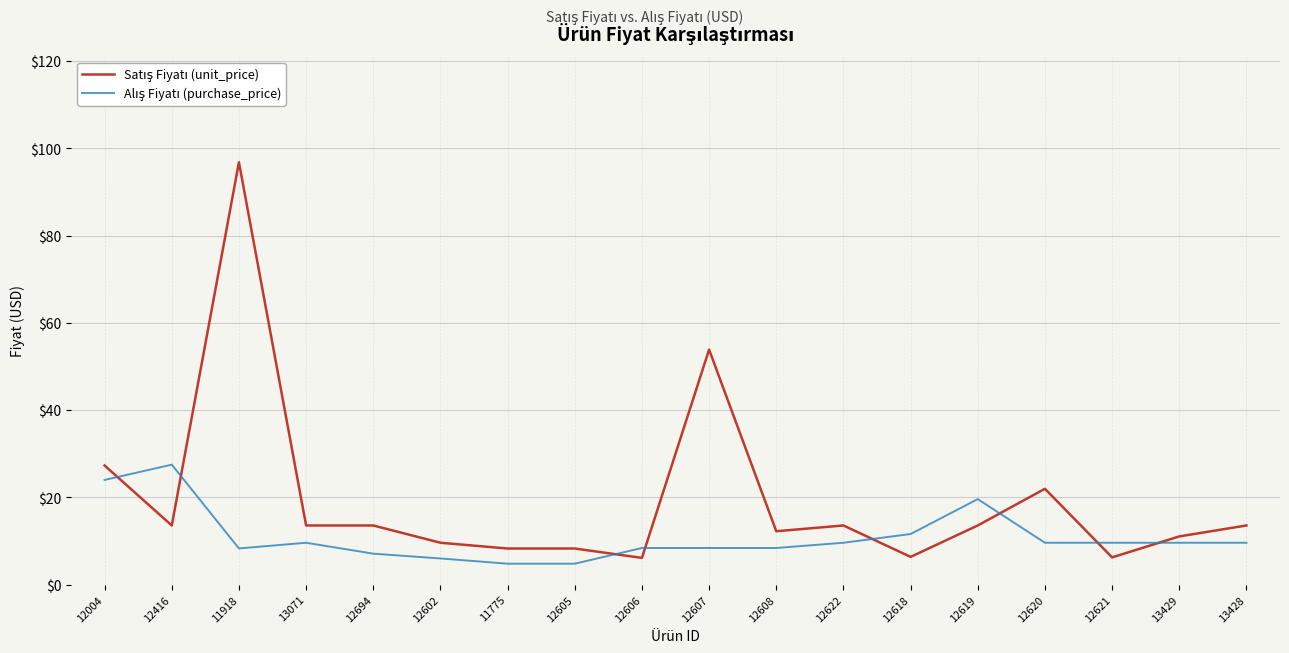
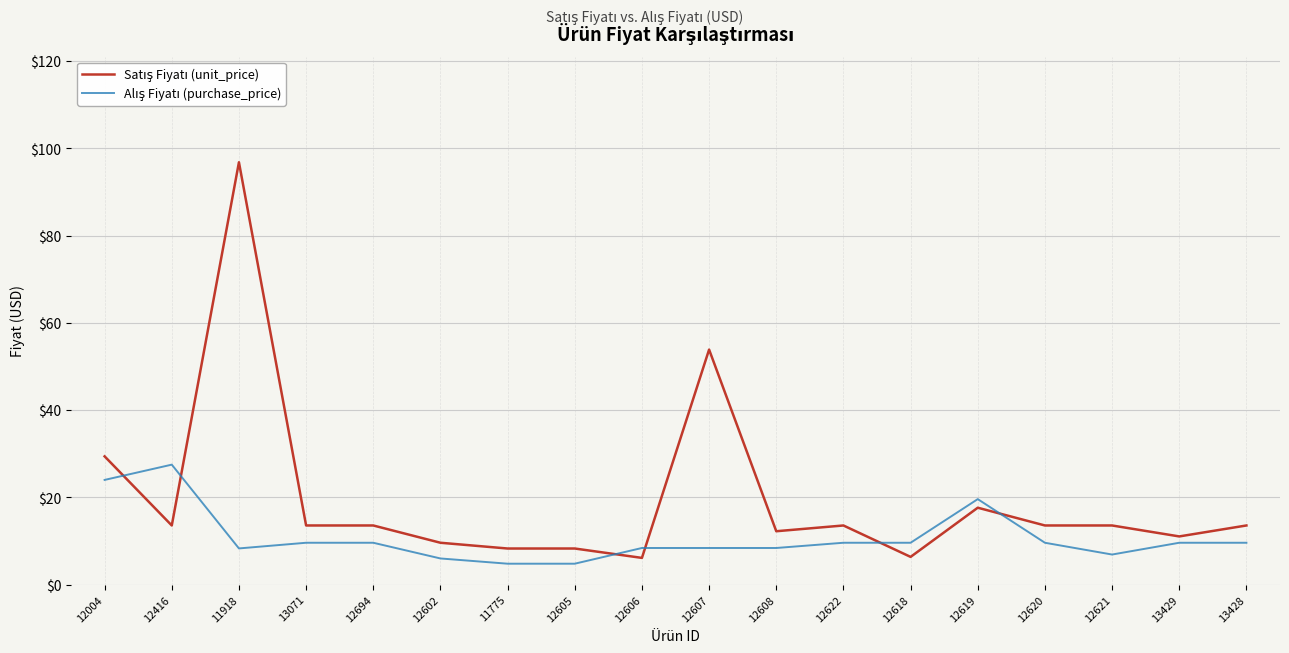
Satış Fiyatı (unit_price), 12004: $27 -> $29
Alış Fiyatı (purchase_price), 12694: $7 -> $10
Alış Fiyatı (purchase_price), 12618: $12 -> $10
Satış Fiyatı (unit_price), 12619: $14 -> $18
Satış Fiyatı (unit_price), 12620: $22 -> $14
Satış Fiyatı (unit_price), 12621: $6 -> $14
Alış Fiyatı (purchase_price), 12621: $10 -> $7
